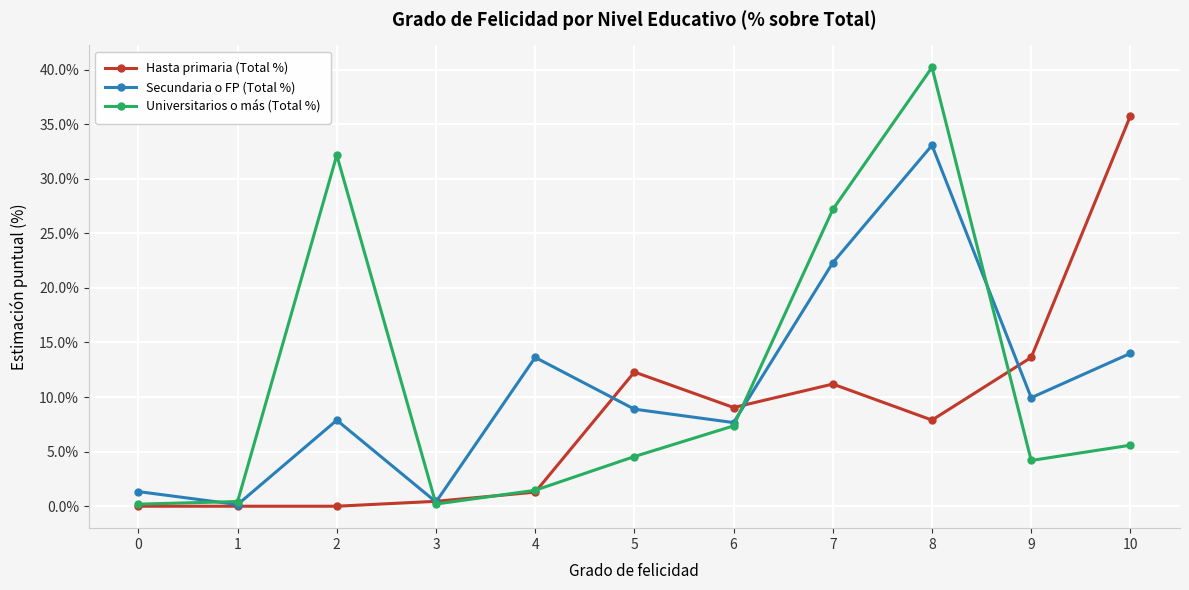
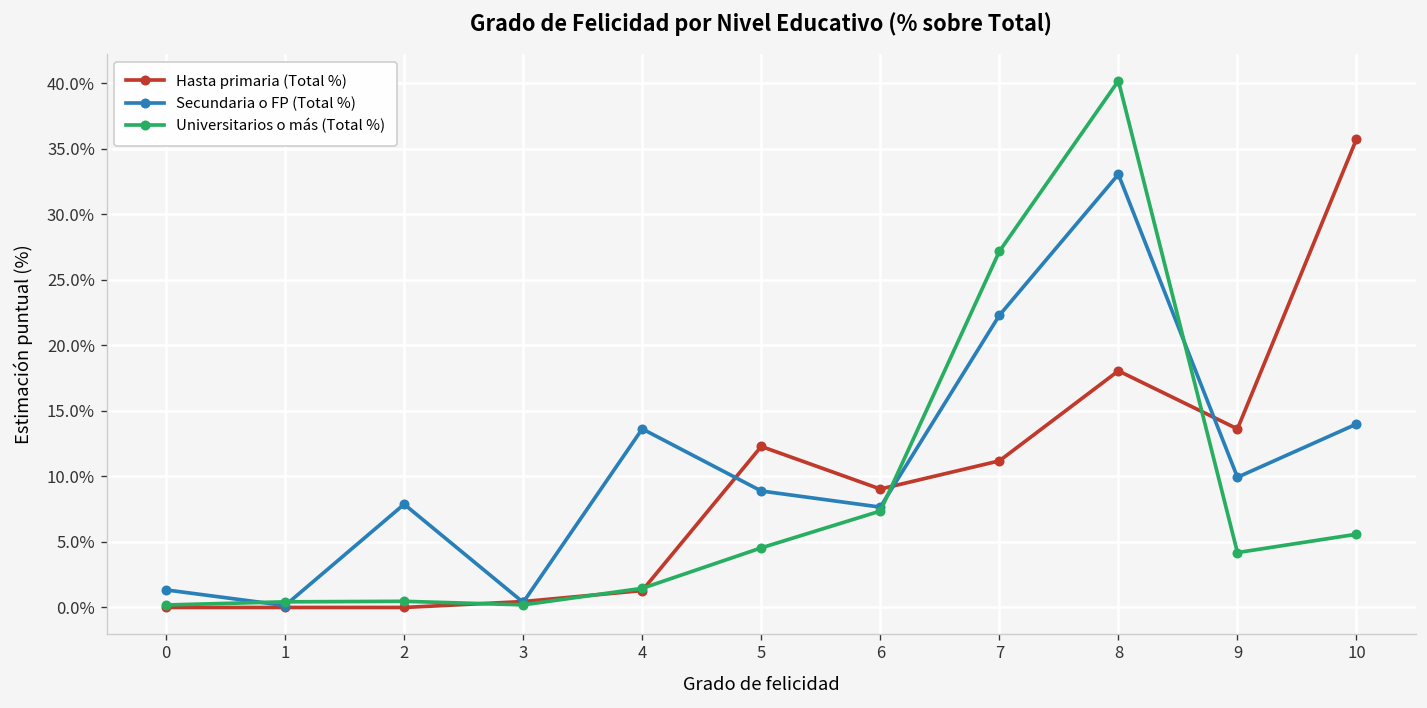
Universitarios o más (Total %), 2: 32.2% -> 0.5%
Hasta primaria (Total %), 8: 7.9% -> 18.1%
